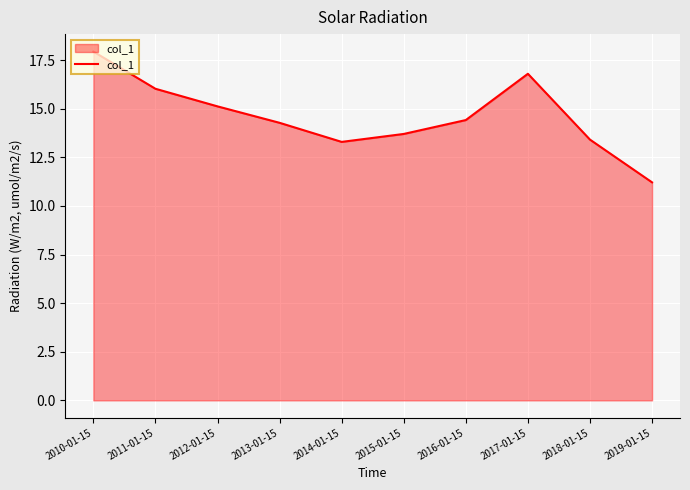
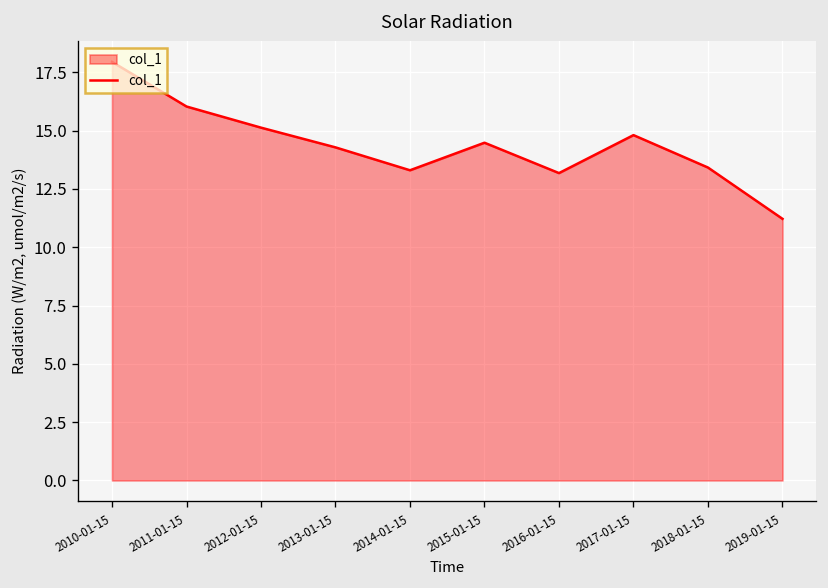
2015-01-15: 13.7 -> 14.5
2016-01-15: 14.4 -> 13.2
2017-01-15: 16.8 -> 14.8
